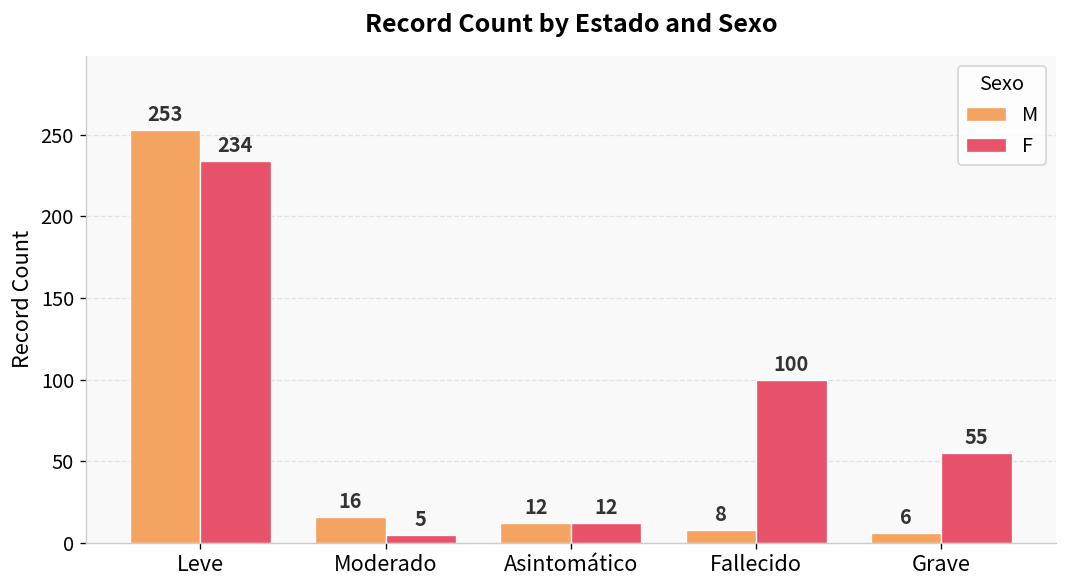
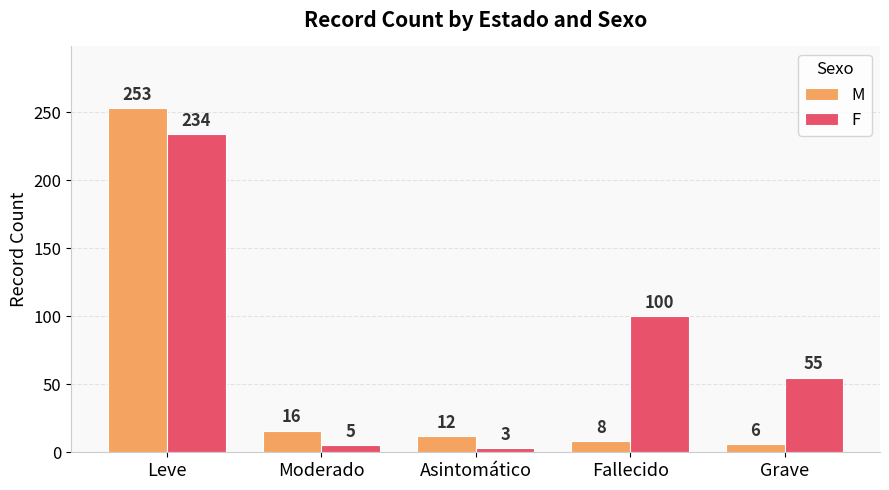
F, Asintomático: 12 -> 3
